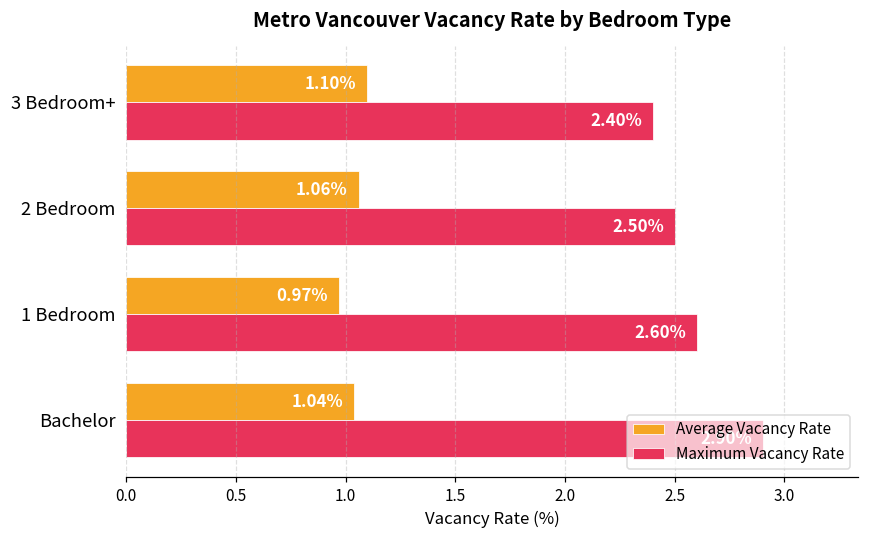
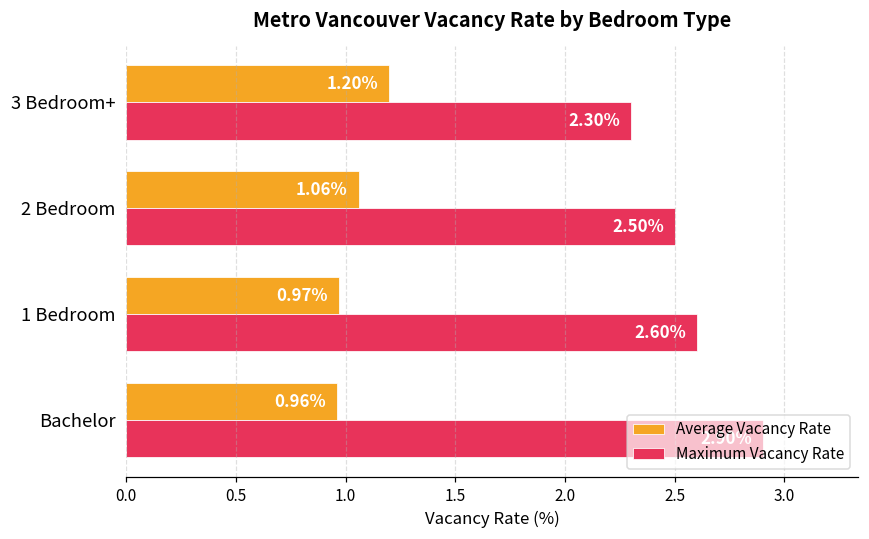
Average Vacancy Rate, 3 Bedroom+: 1.10% -> 1.20%
Maximum Vacancy Rate, 3 Bedroom+: 2.40% -> 2.30%
Average Vacancy Rate, Bachelor: 1.04% -> 0.96%
